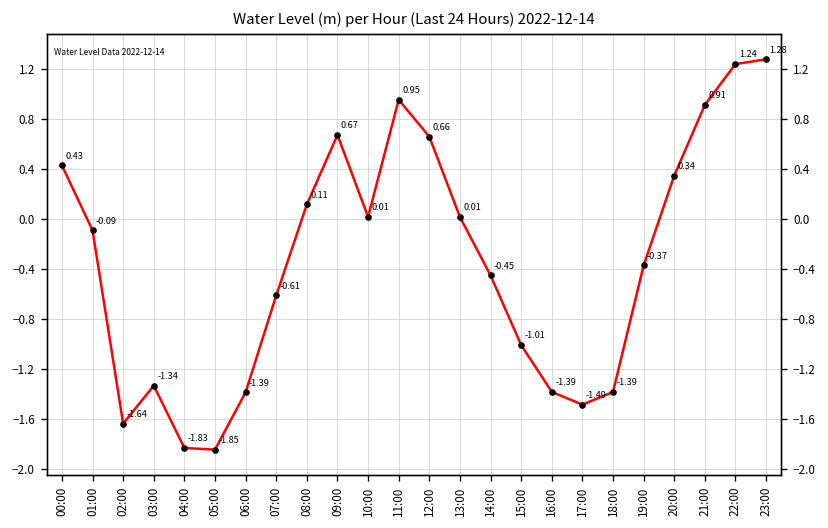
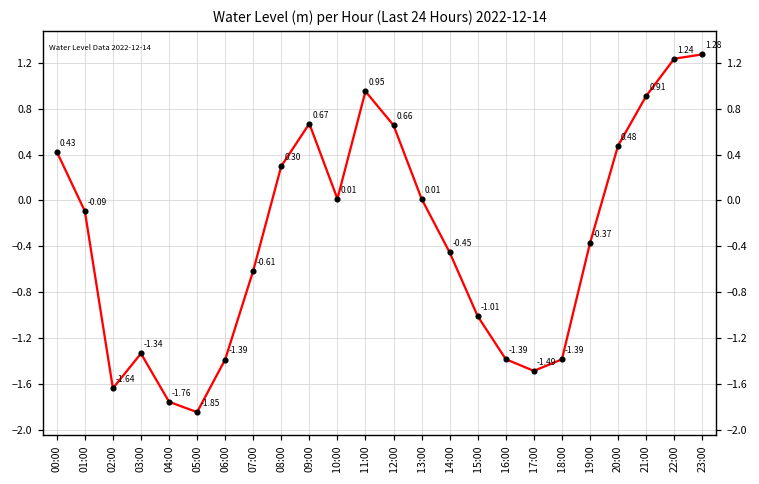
04:00: -1.83 -> -1.76
08:00: 0.11 -> 0.30
20:00: 0.34 -> 0.48
